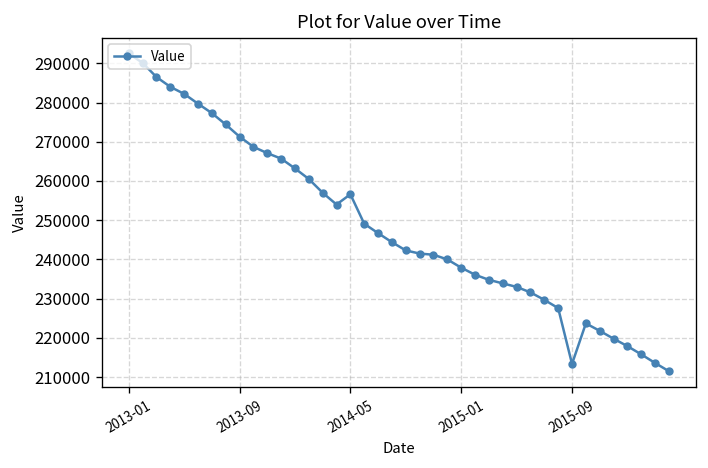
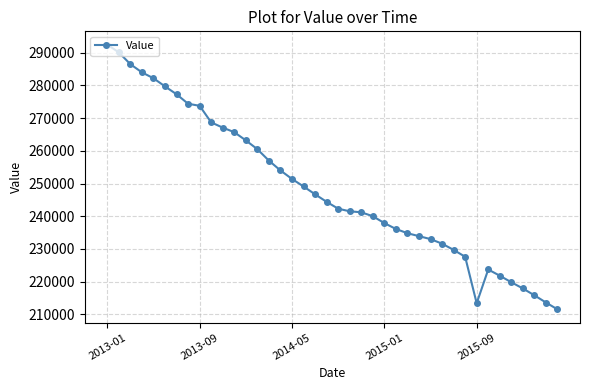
2013-09: 271000 -> 274000
2014-05: 257000 -> 251000
